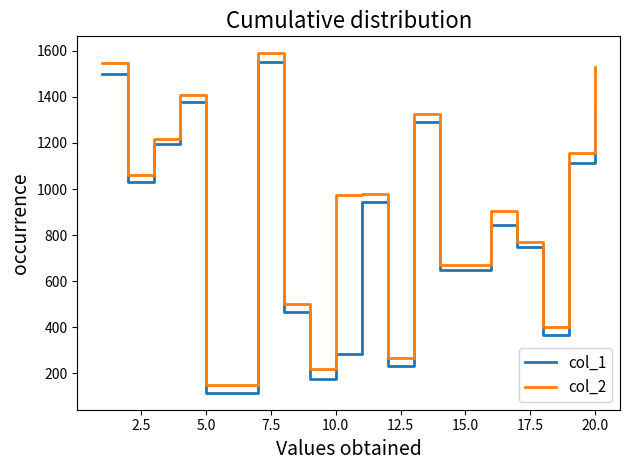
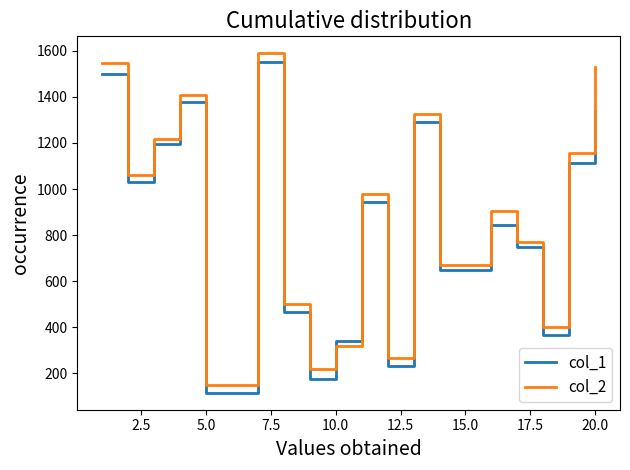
col_1, 10.0: 290 -> 340
col_2, 10.0: 980 -> 320
